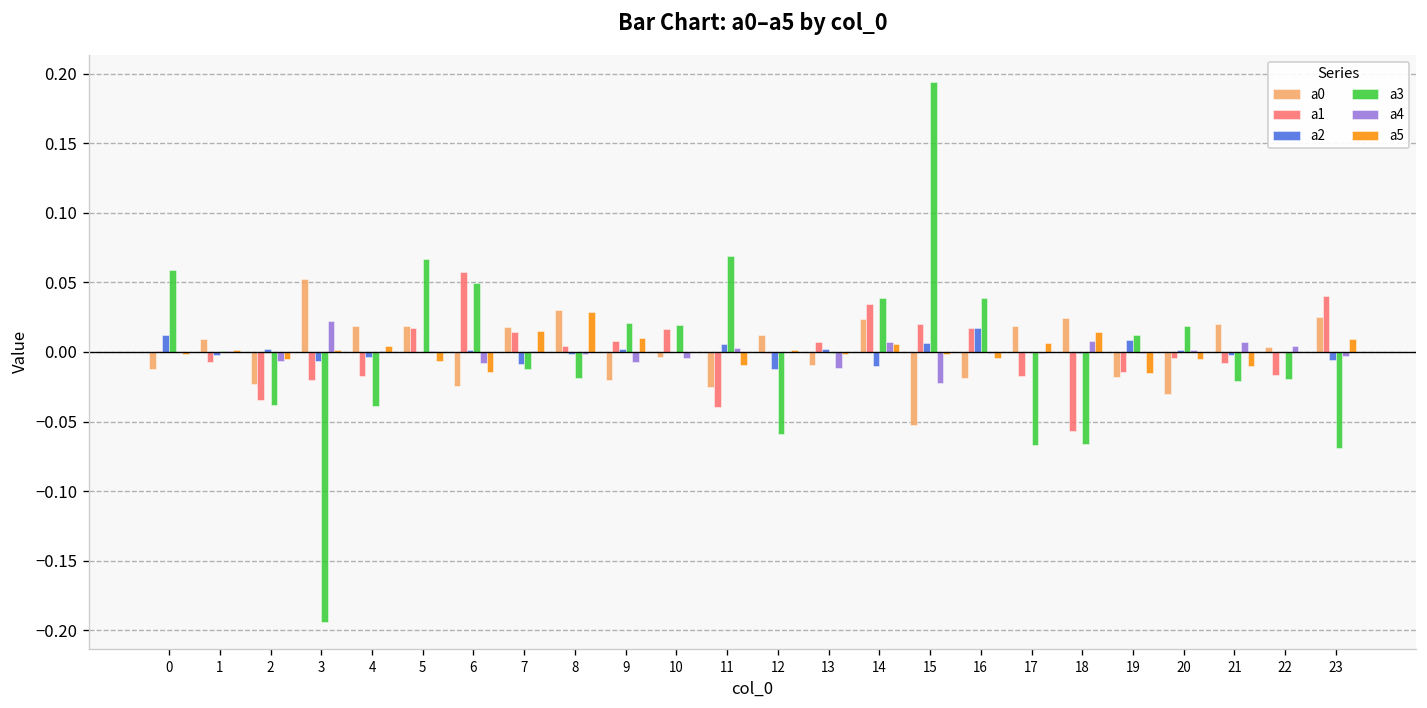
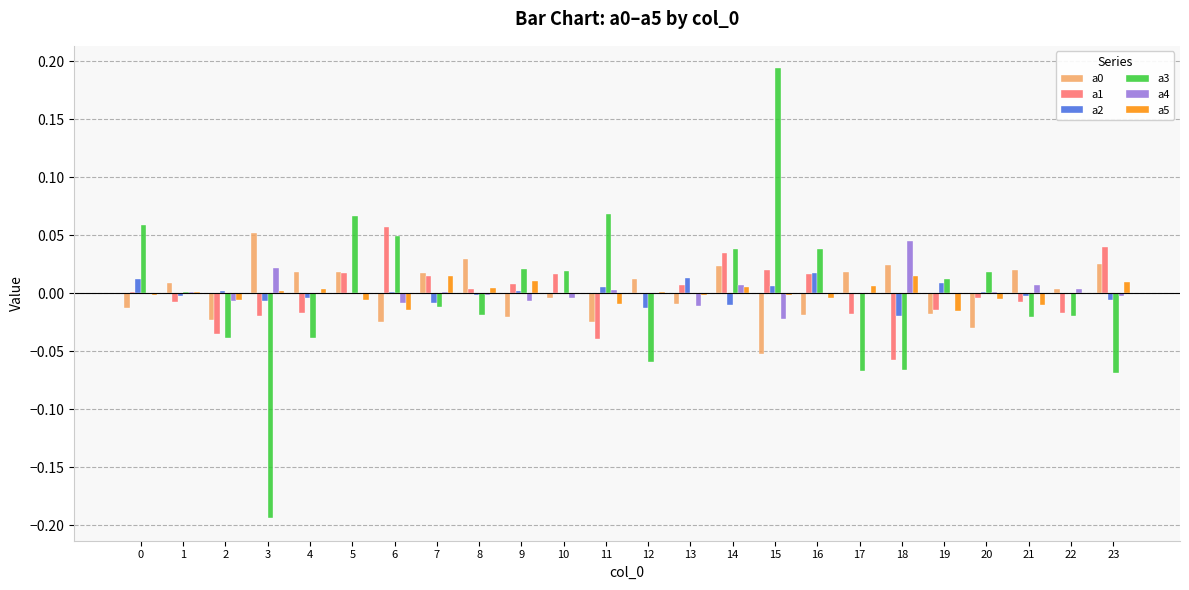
a5, 8: 0.028 -> 0.005
a2, 13: 0.002 -> 0.013
a2, 18: -0.001 -> -0.020
a4, 18: 0.008 -> 0.045
